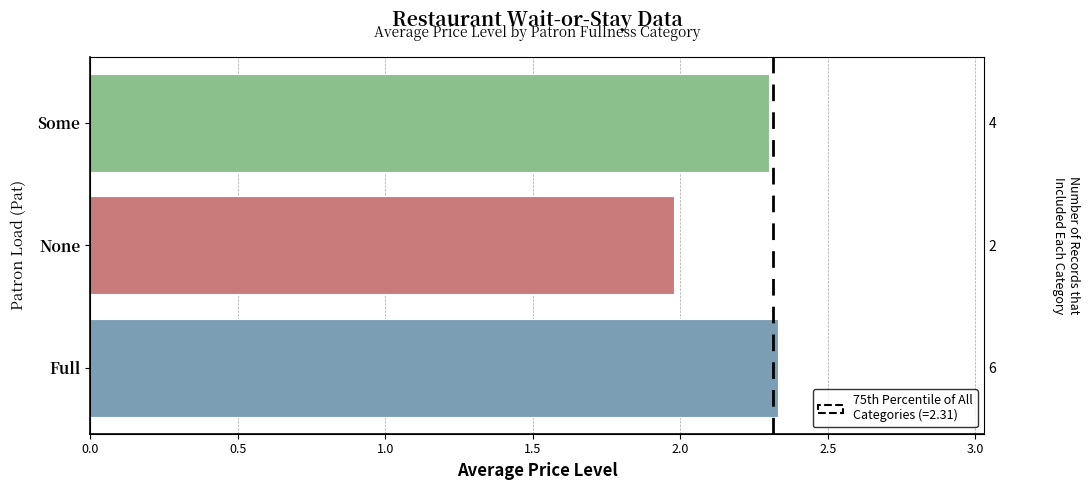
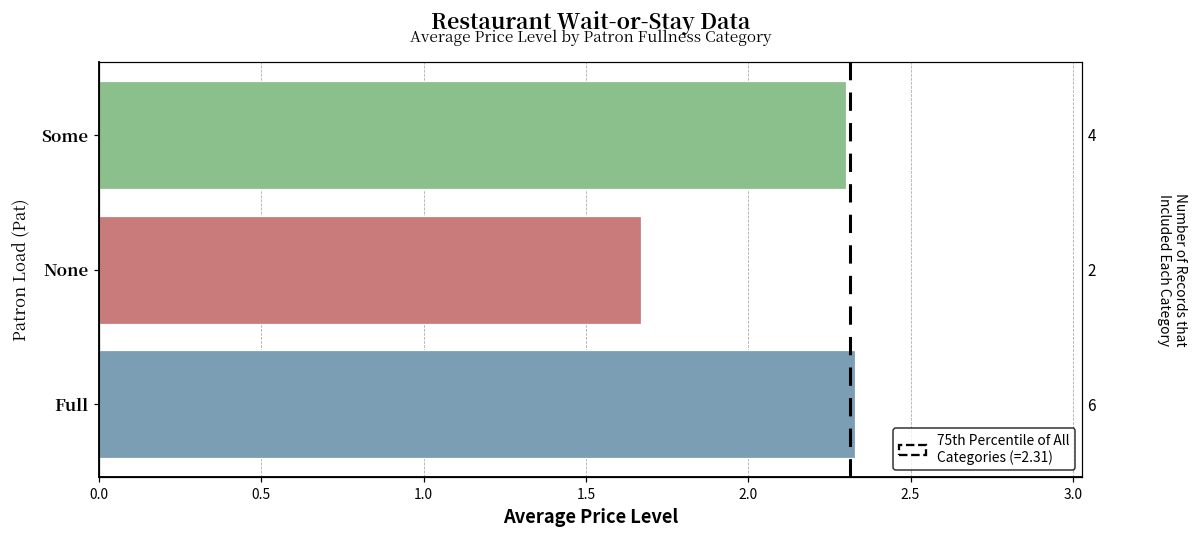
None: 1.98 -> 1.67
